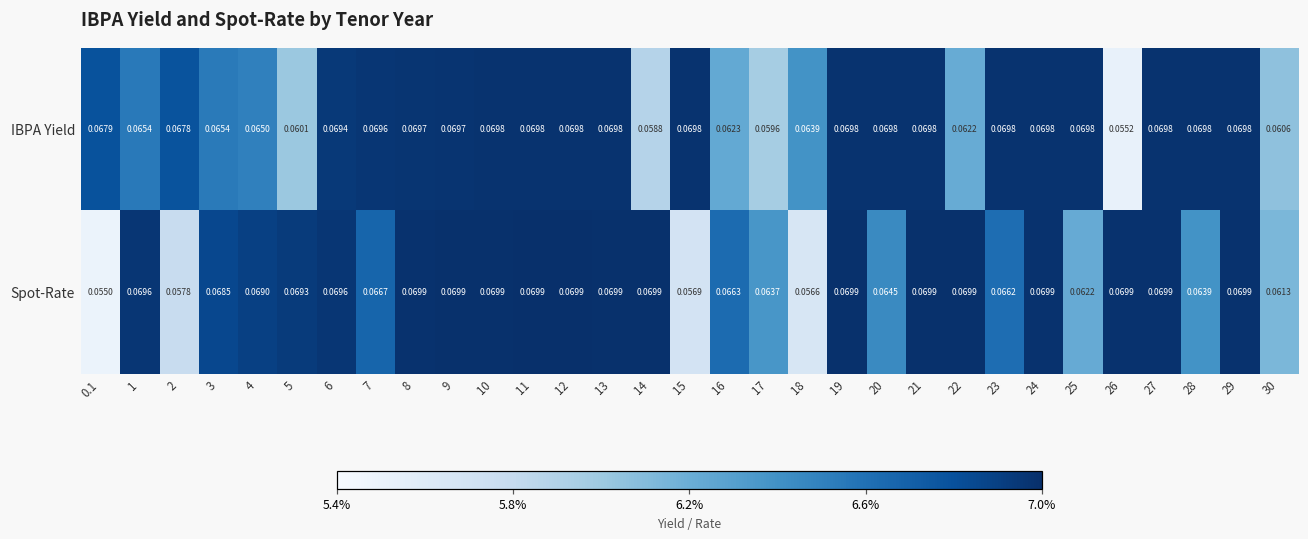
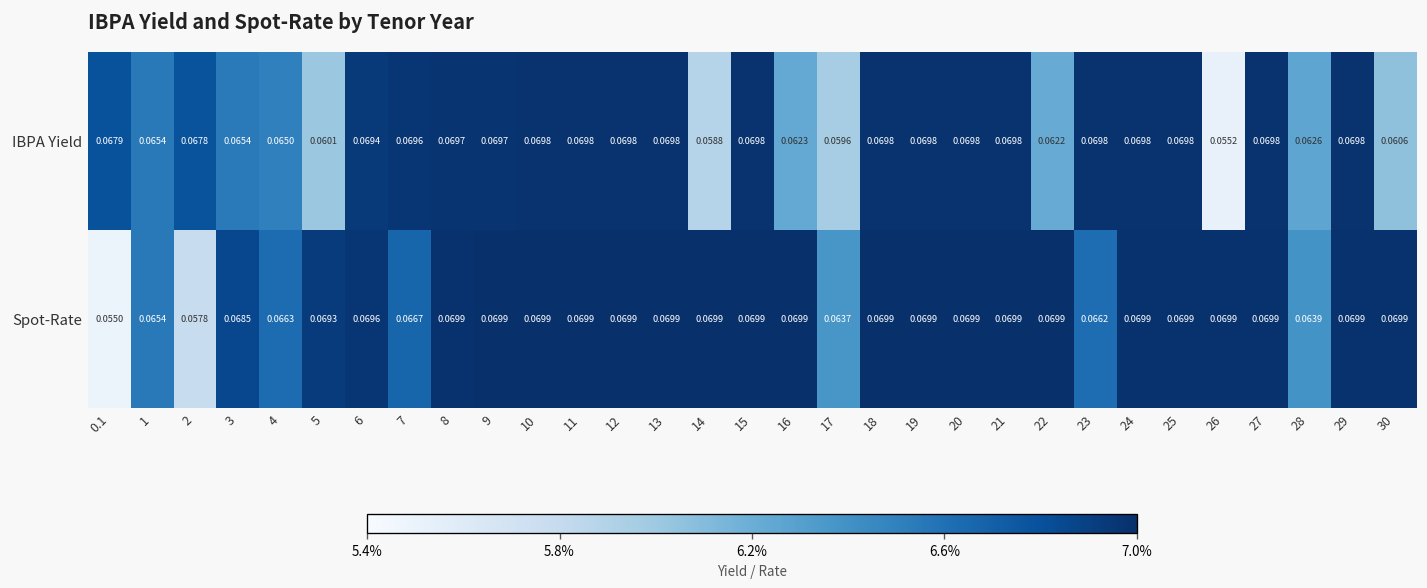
IBPA Yield, 18: 0.0639 -> 0.0698
IBPA Yield, 28: 0.0698 -> 0.0626
Spot-Rate, 1: 0.0696 -> 0.0654
Spot-Rate, 4: 0.0690 -> 0.0663
Spot-Rate, 15: 0.0569 -> 0.0699
Spot-Rate, 16: 0.0663 -> 0.0699
Spot-Rate, 18: 0.0566 -> 0.0699
Spot-Rate, 20: 0.0645 -> 0.0699
Spot-Rate, 25: 0.0622 -> 0.0699
Spot-Rate, 30: 0.0613 -> 0.0699
